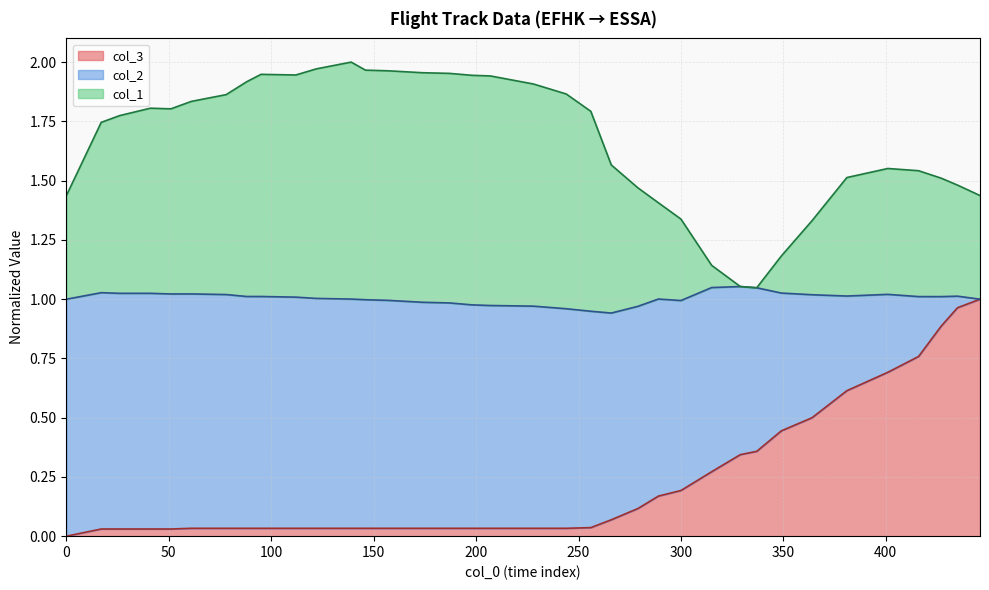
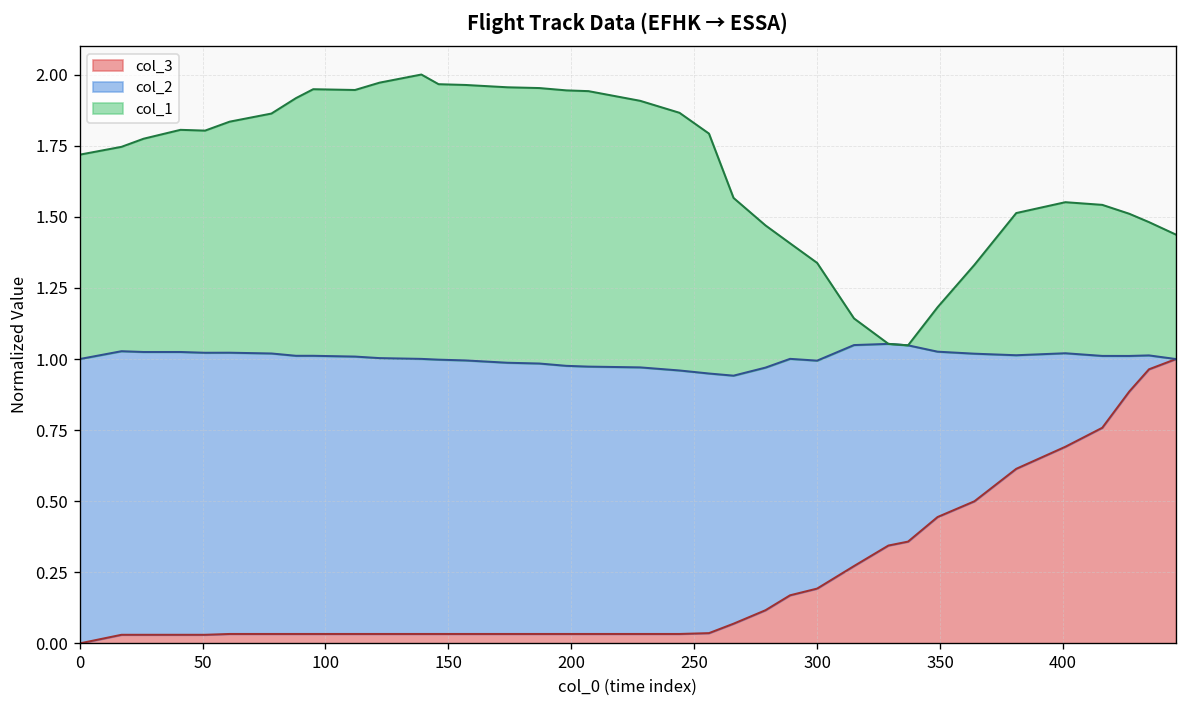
col_1, 0: 0.44 -> 0.72
